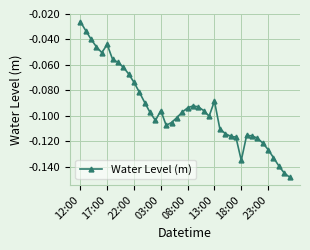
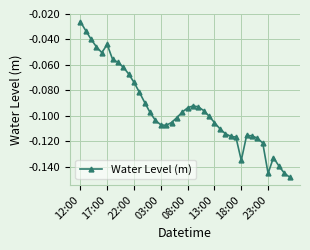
03:00: -0.096 -> -0.107
13:00: -0.089 -> -0.105
23:00: -0.127 -> -0.145
